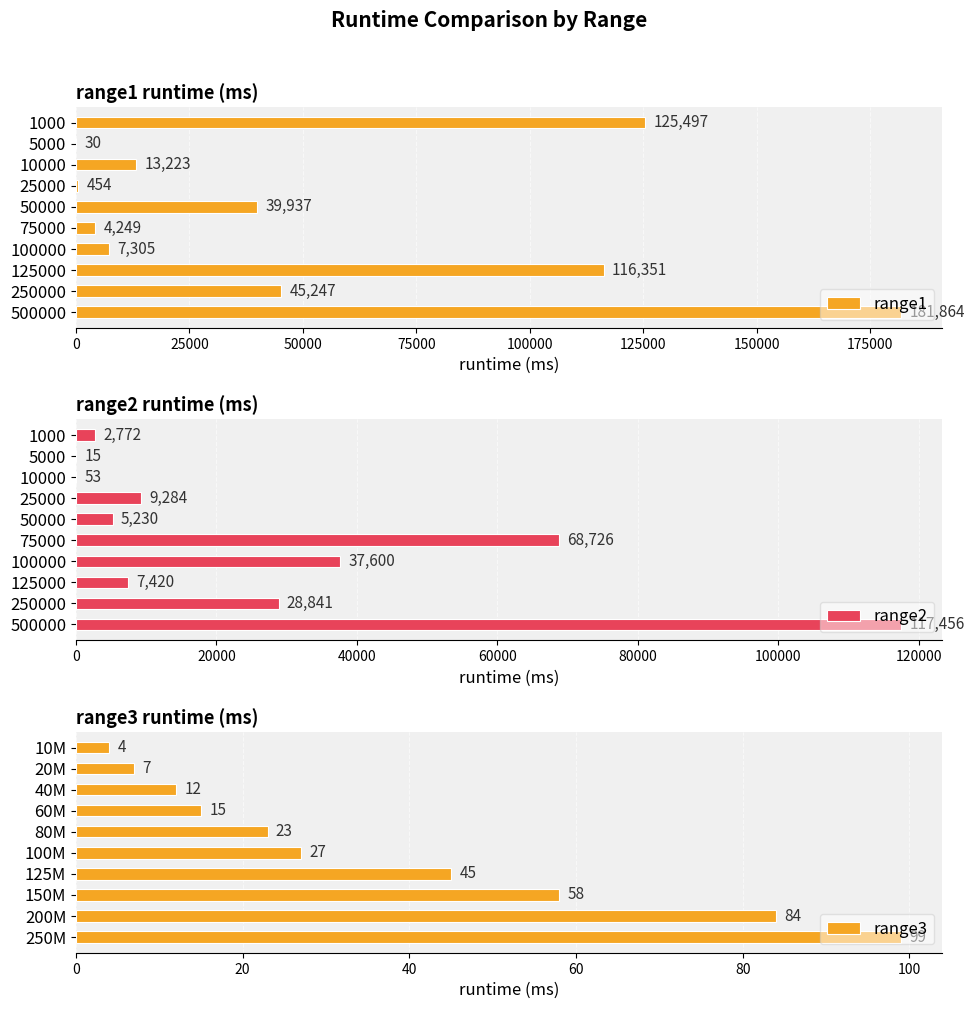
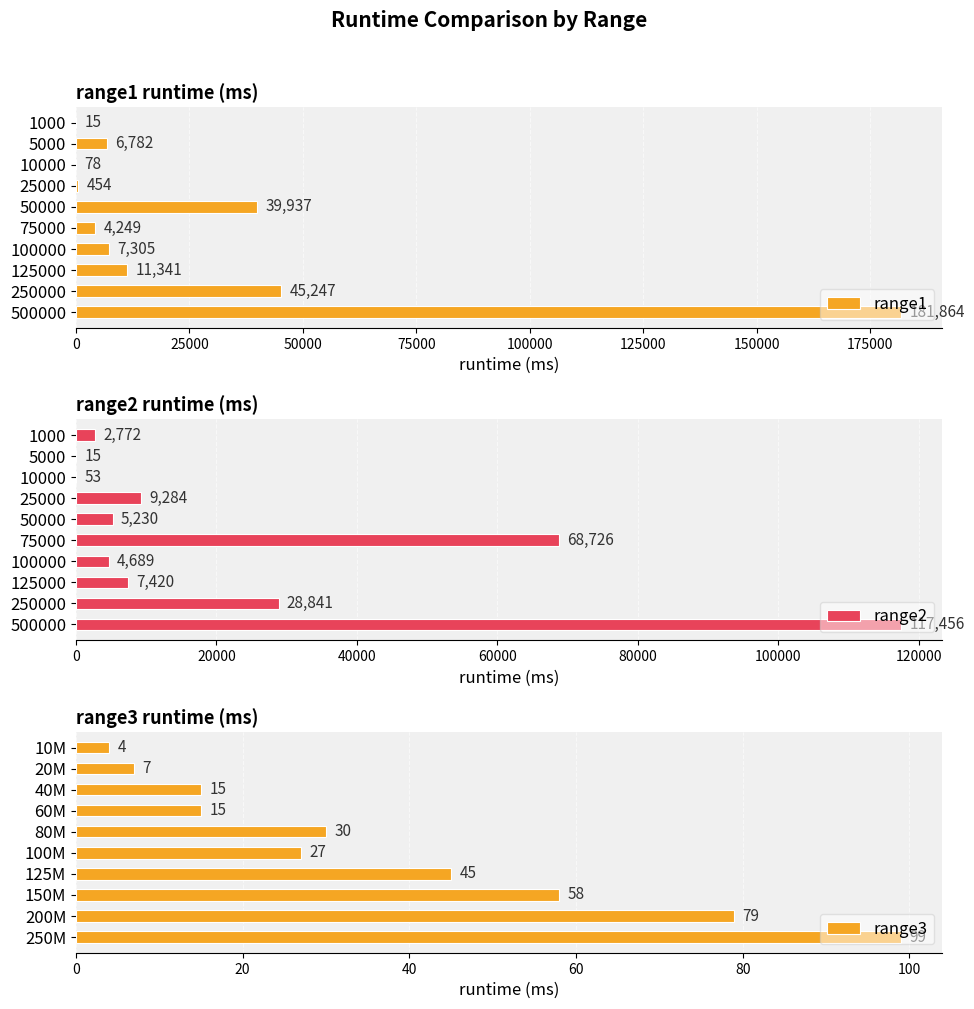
range1 runtime (ms), 1000: 125,497 -> 15
range1 runtime (ms), 5000: 30 -> 6,782
range1 runtime (ms), 10000: 13,223 -> 78
range1 runtime (ms), 125000: 116,351 -> 11,341
range2 runtime (ms), 100000: 37,600 -> 4,689
range3 runtime (ms), 40M: 12 -> 15
range3 runtime (ms), 80M: 23 -> 30
range3 runtime (ms), 200M: 84 -> 79
